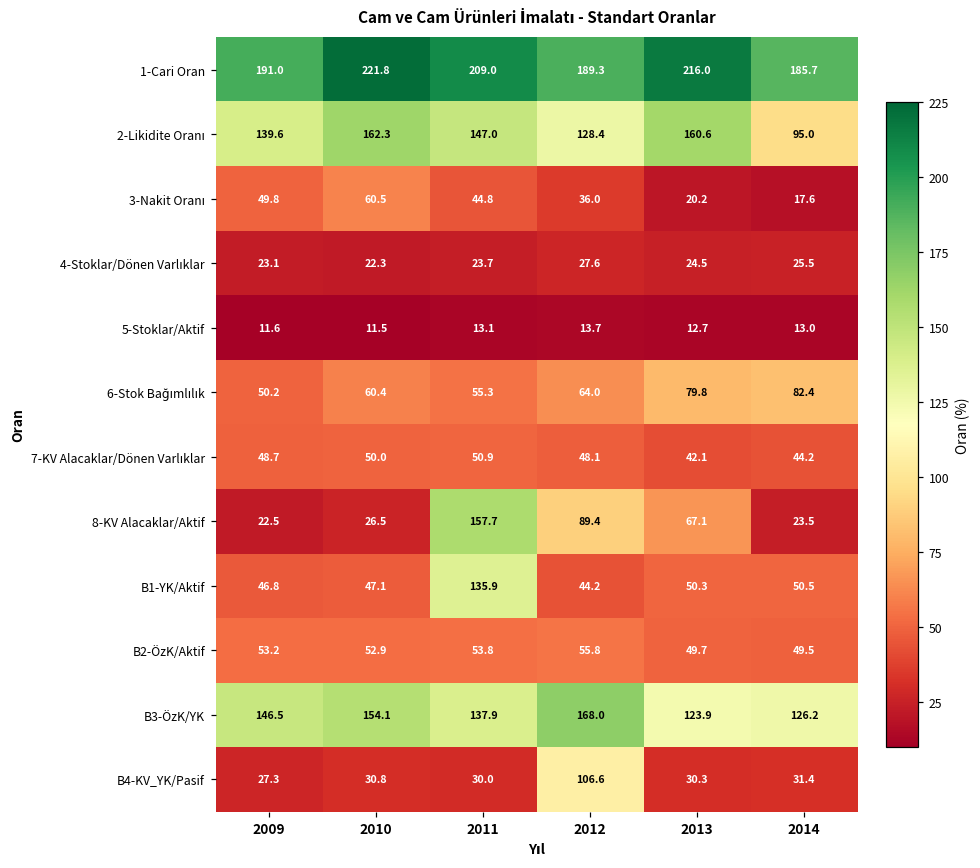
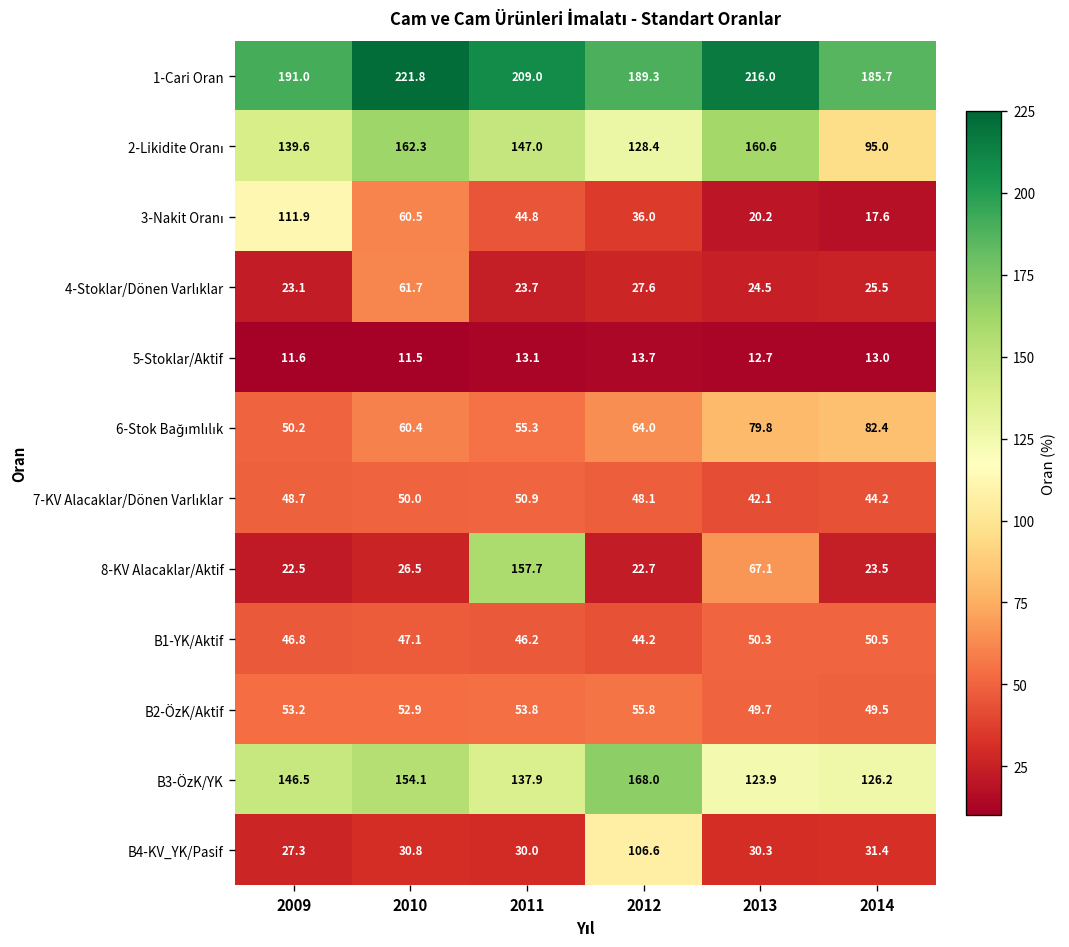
3-Nakit Oranı, 2009: 49.8 -> 111.9
4-Stoklar/Dönen Varlıklar, 2010: 22.3 -> 61.7
8-KV Alacaklar/Aktif, 2012: 89.4 -> 22.7
B1-YK/Aktif, 2011: 135.9 -> 46.2
